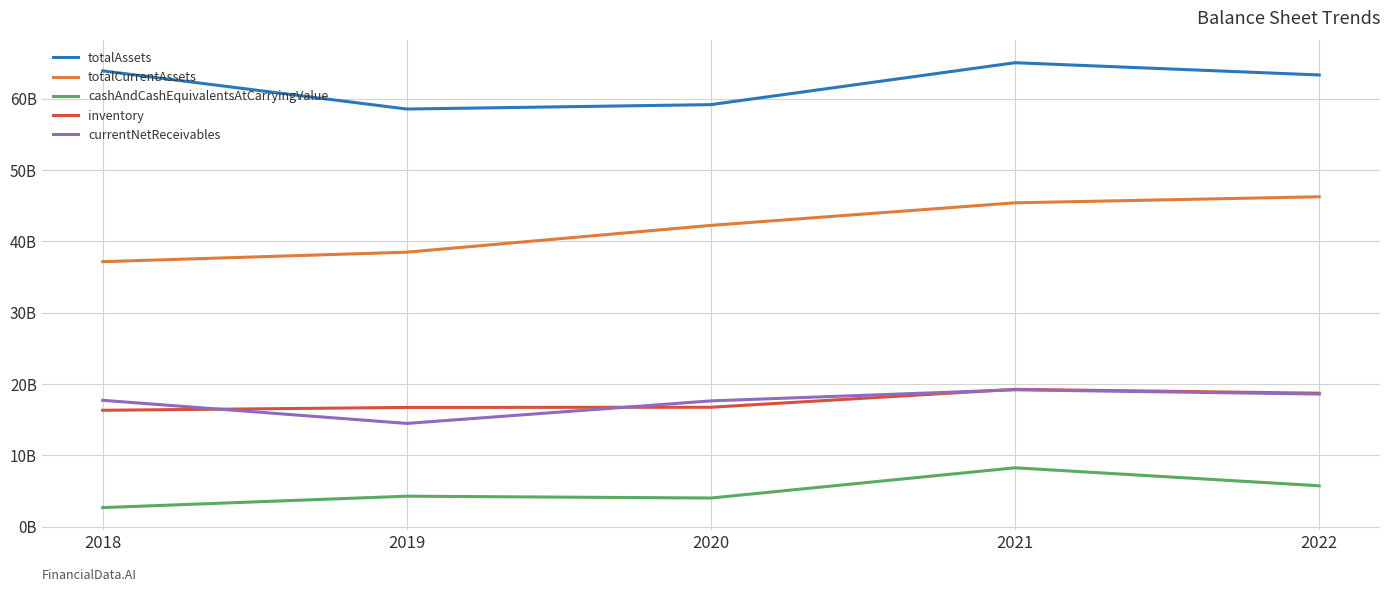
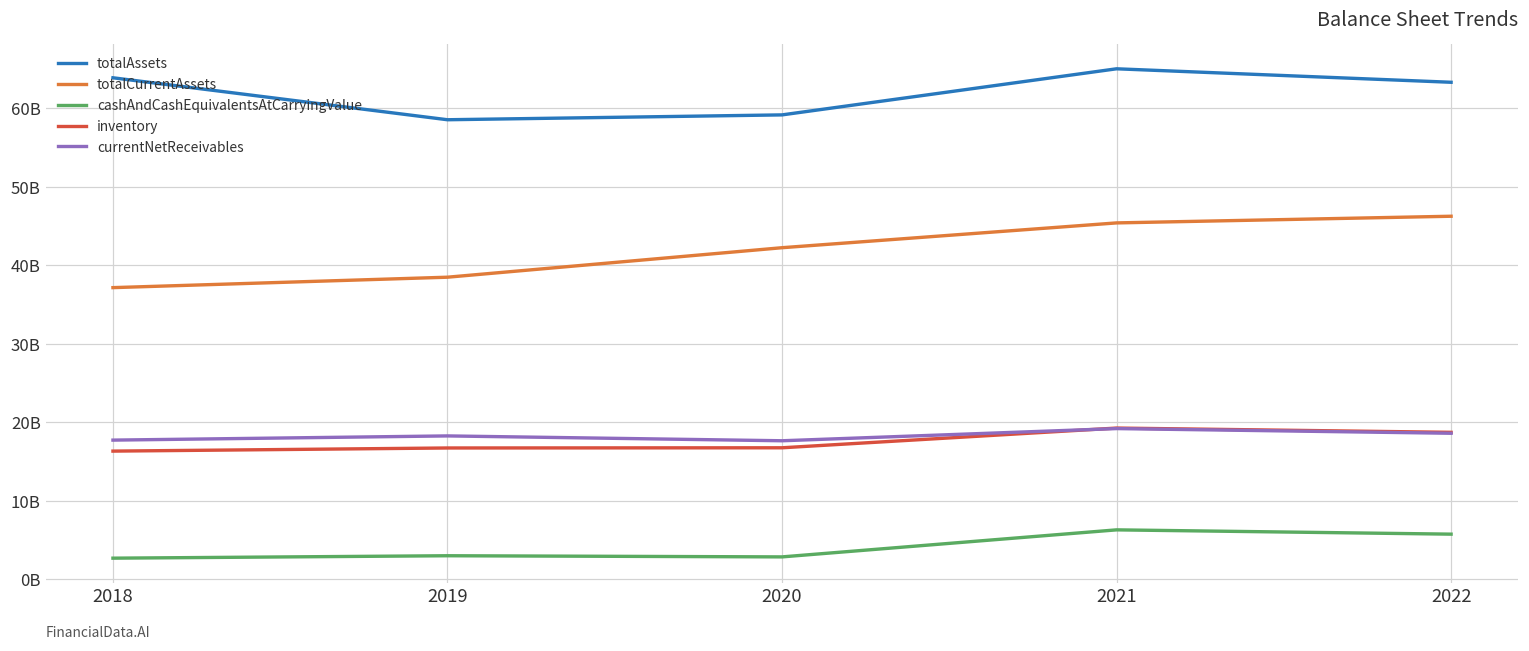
cashAndCashEquivalentsAtCarryingValue, 2019: 4000000000 -> 3000000000
currentNetReceivables, 2019: 14000000000 -> 18000000000
cashAndCashEquivalentsAtCarryingValue, 2020: 4000000000 -> 3000000000
cashAndCashEquivalentsAtCarryingValue, 2021: 8000000000 -> 6000000000
